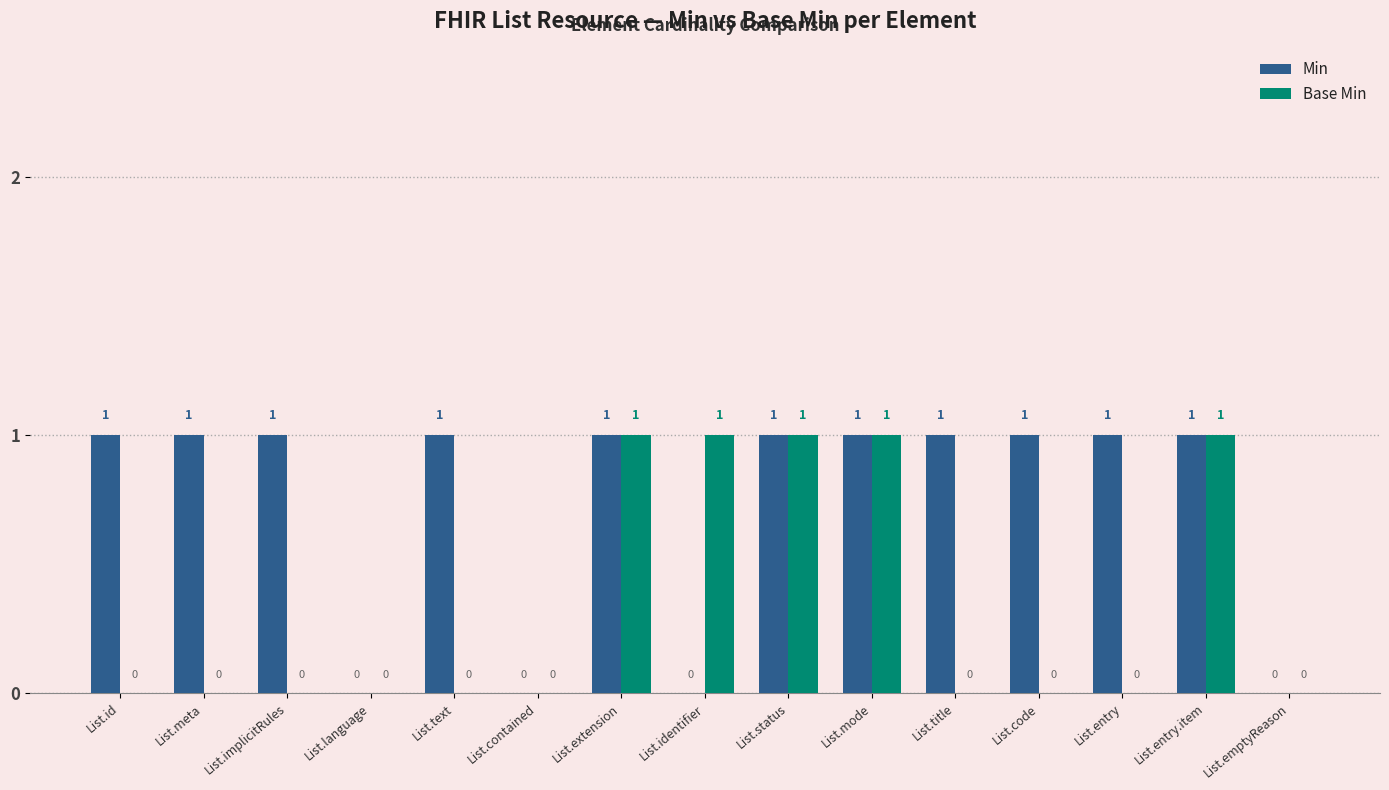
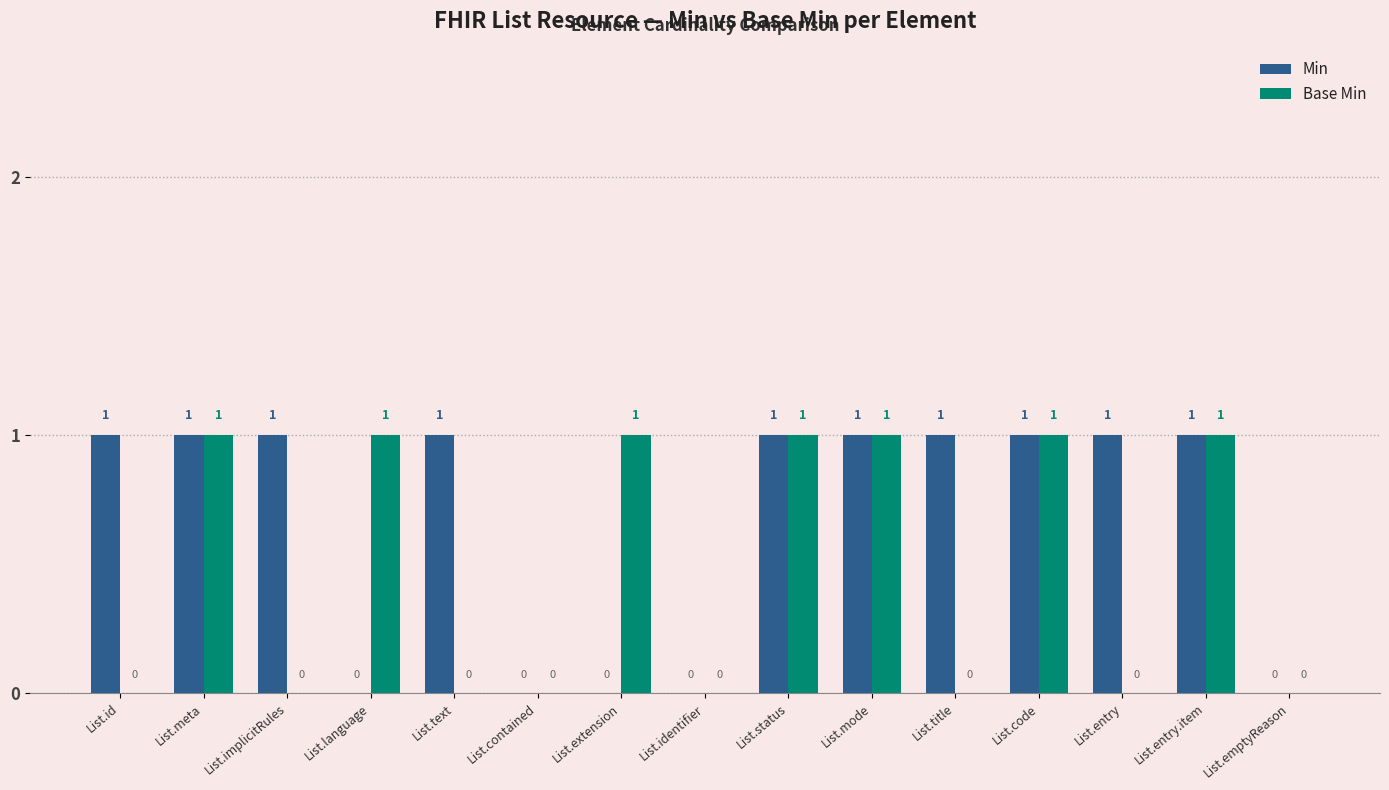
Base Min, List.meta: 0 -> 1
Base Min, List.language: 0 -> 1
Min, List.extension: 1 -> 0
Base Min, List.identifier: 1 -> 0
Base Min, List.code: 0 -> 1
